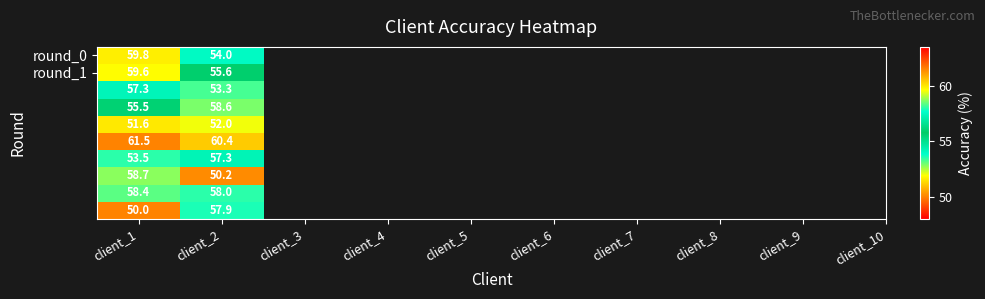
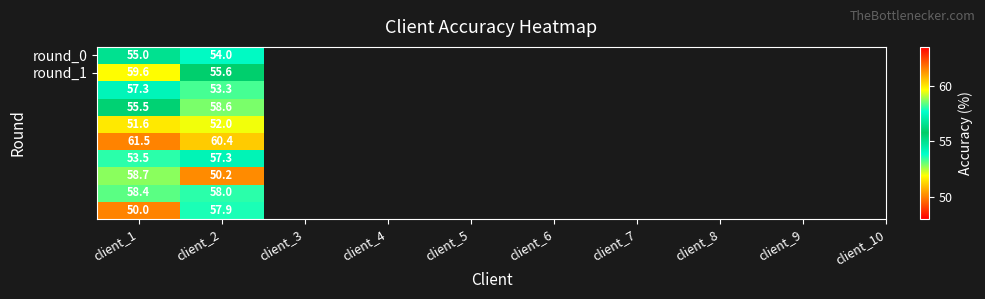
round_0, client_1: 59.8 -> 55.0
